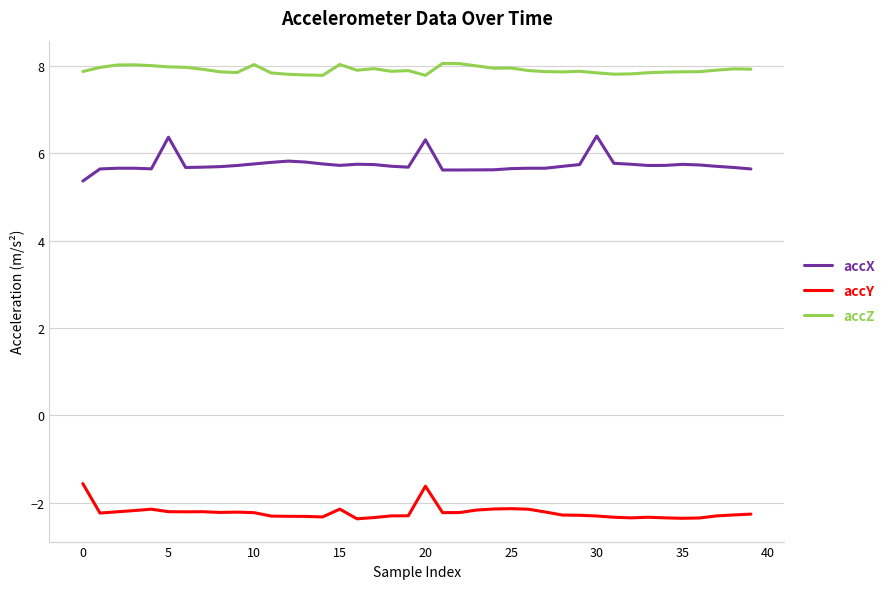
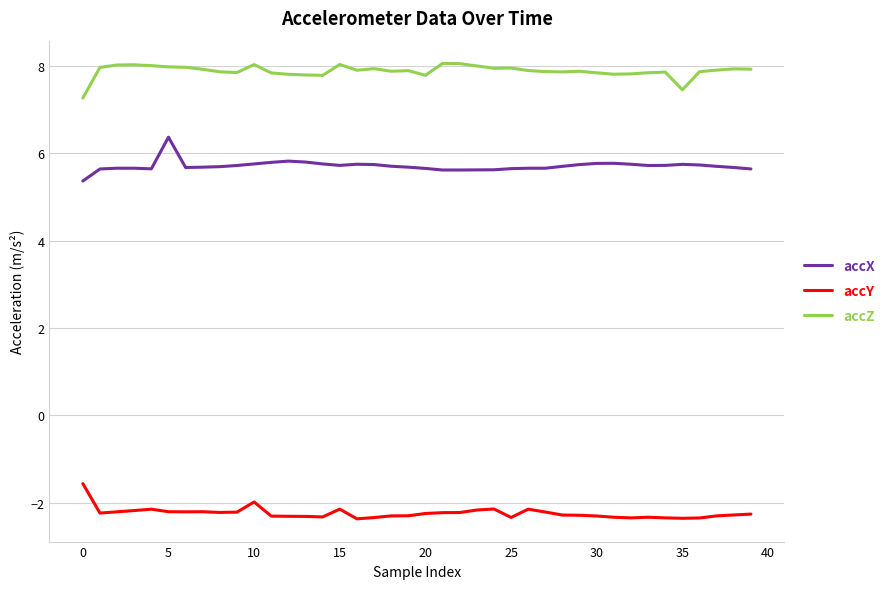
accZ, 0: 7.9 -> 7.3
accY, 10: -2.2 -> -2.0
accX, 20: 6.3 -> 5.7
accY, 20: -1.6 -> -2.3
accY, 25: -2.1 -> -2.3
accX, 30: 6.4 -> 5.8
accZ, 35: 7.9 -> 7.5
